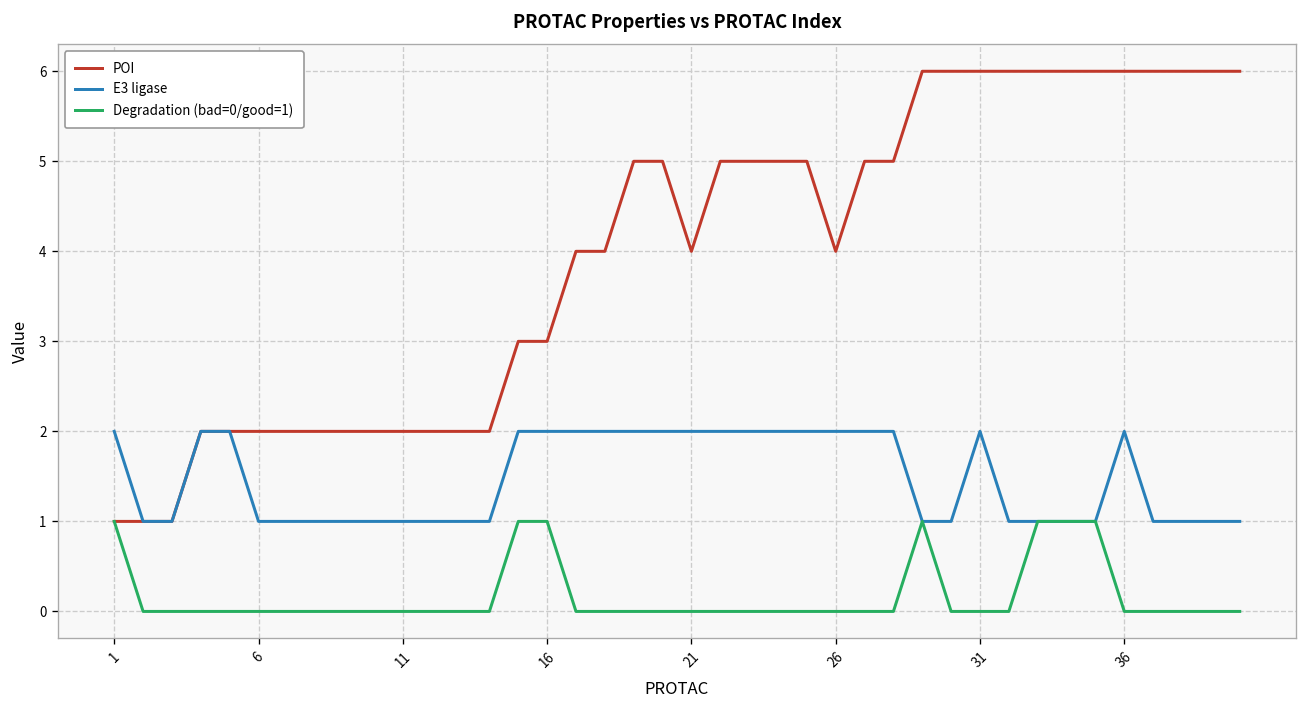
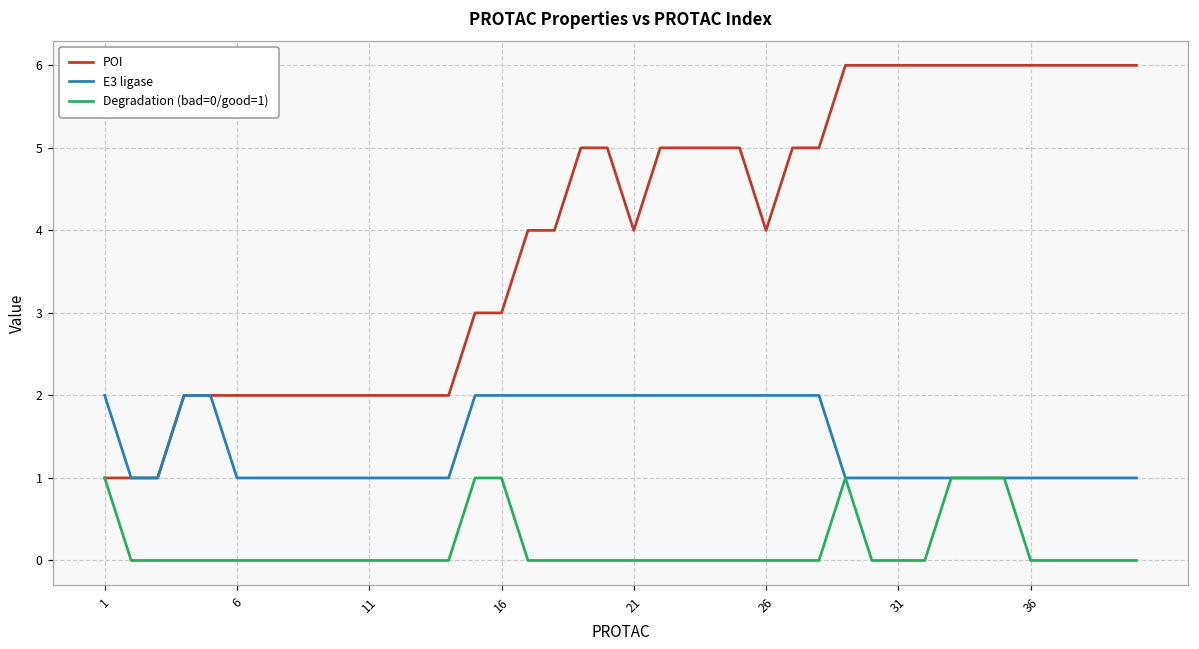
E3 ligase, 31: 2 -> 1
E3 ligase, 36: 2 -> 1
